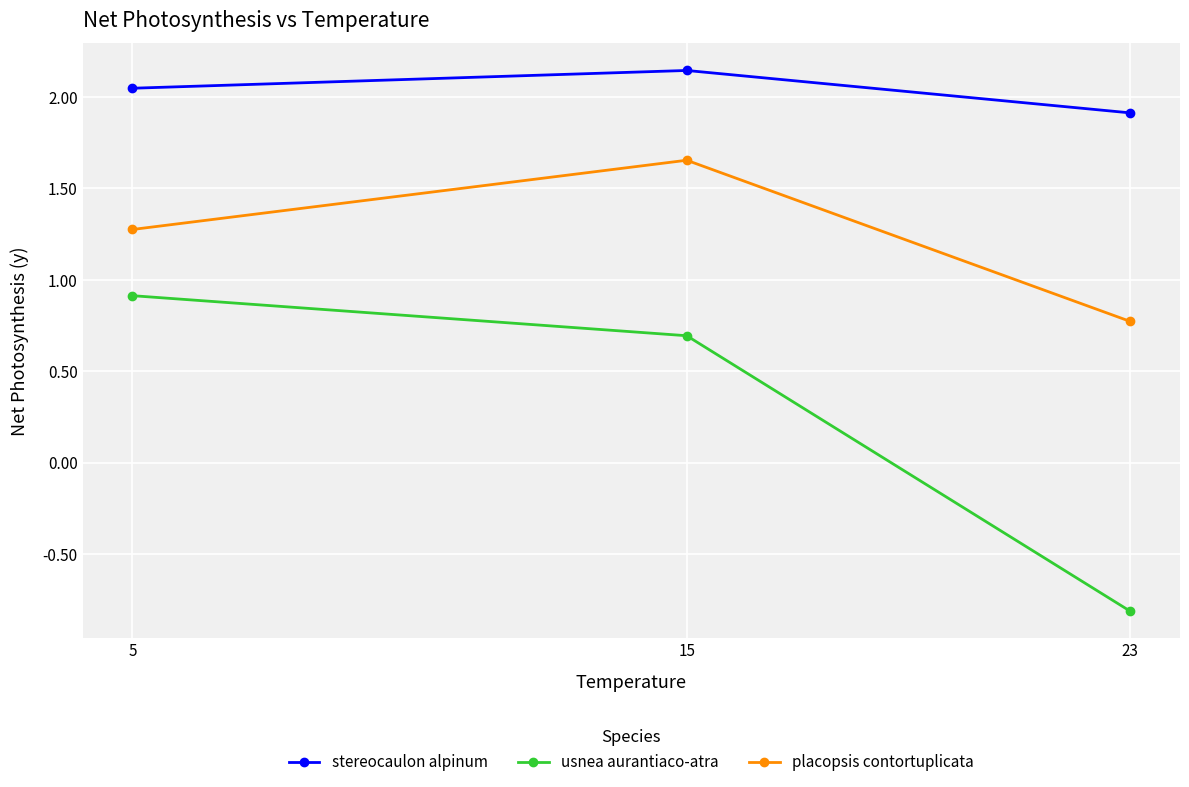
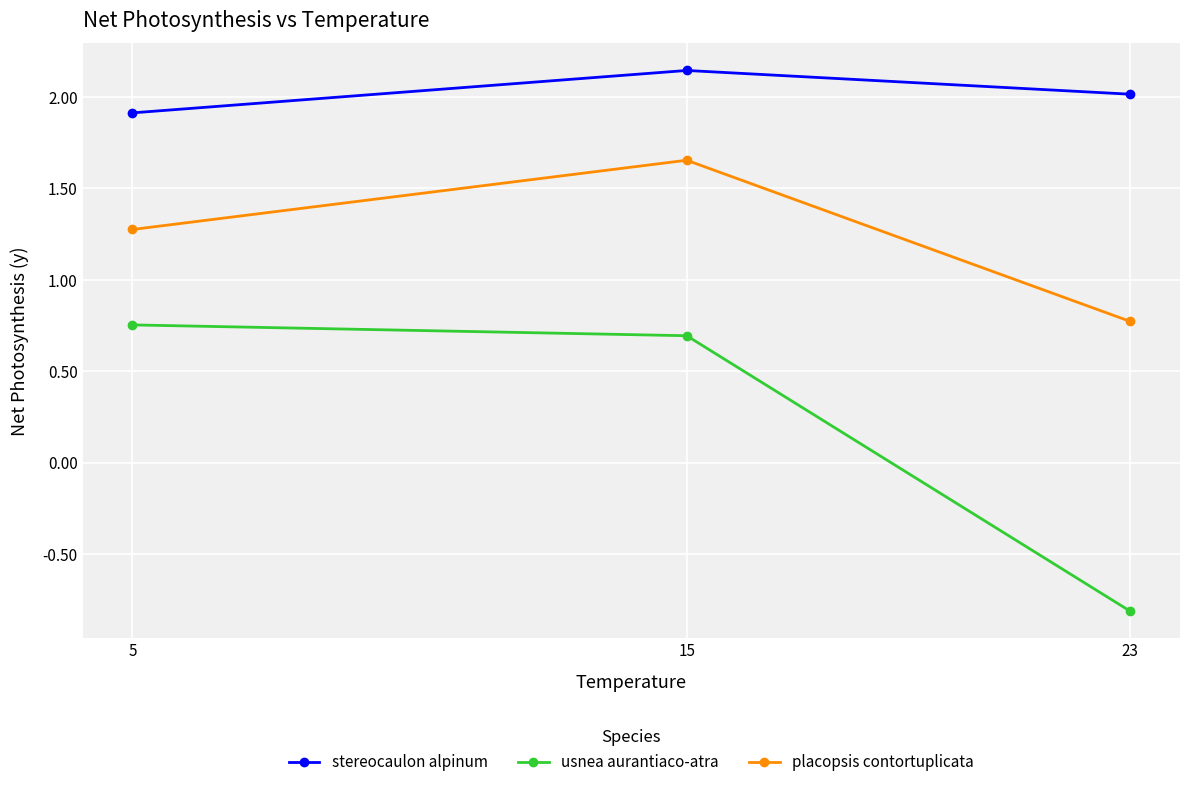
stereocaulon alpinum, 5: 2.05 -> 1.91
usnea aurantiaco-atra, 5: 0.91 -> 0.75
stereocaulon alpinum, 23: 1.91 -> 2.02
